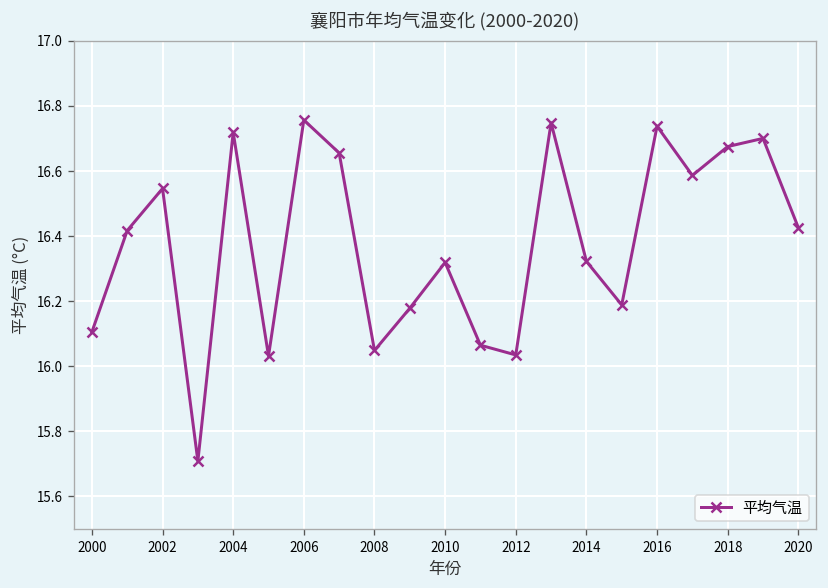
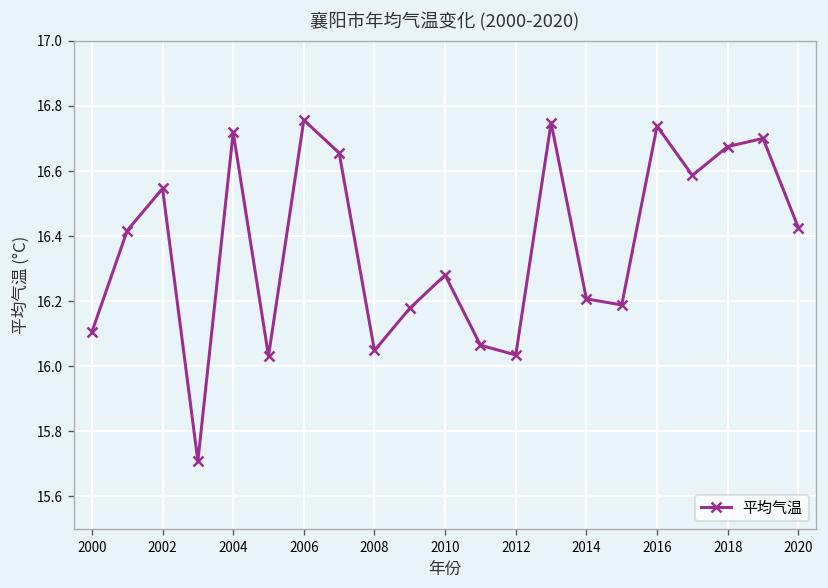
2010: 16.32 -> 16.28
2014: 16.32 -> 16.21
